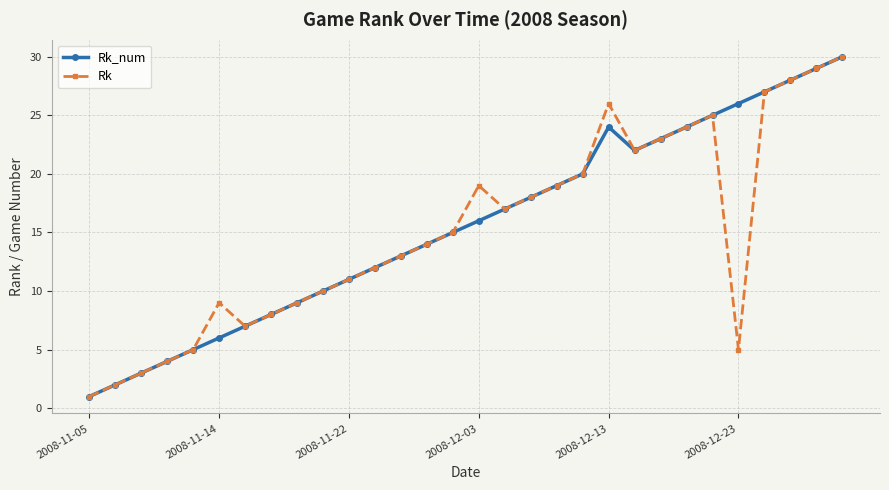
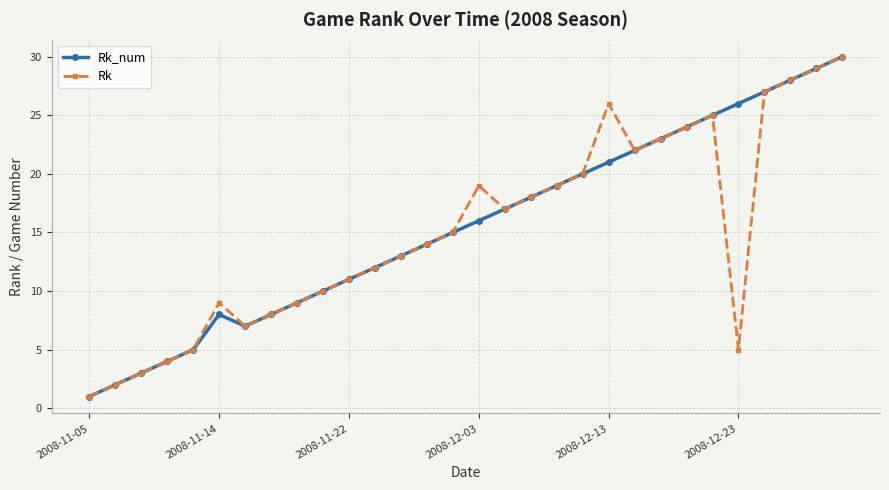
Rk_num, 2008-11-14: 6 -> 8
Rk_num, 2008-12-13: 24 -> 21
